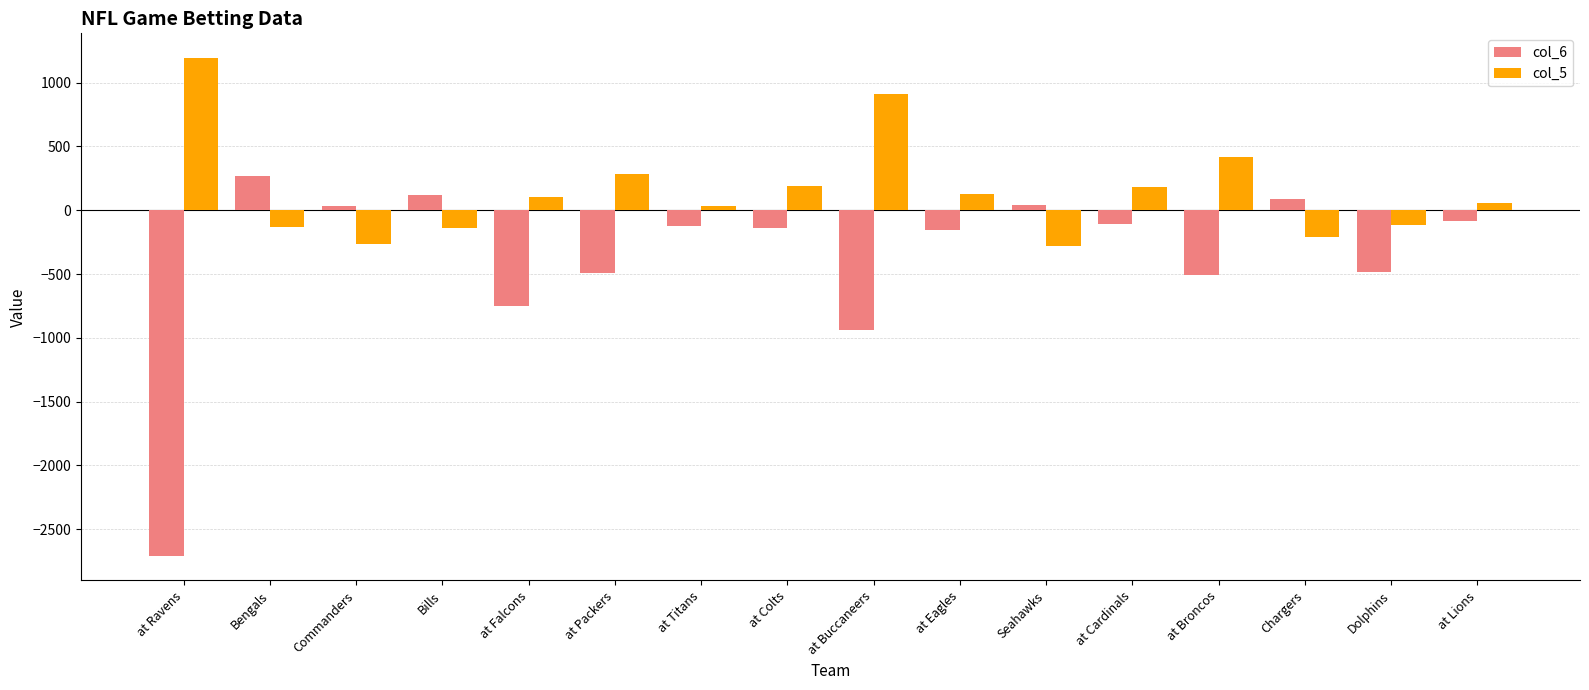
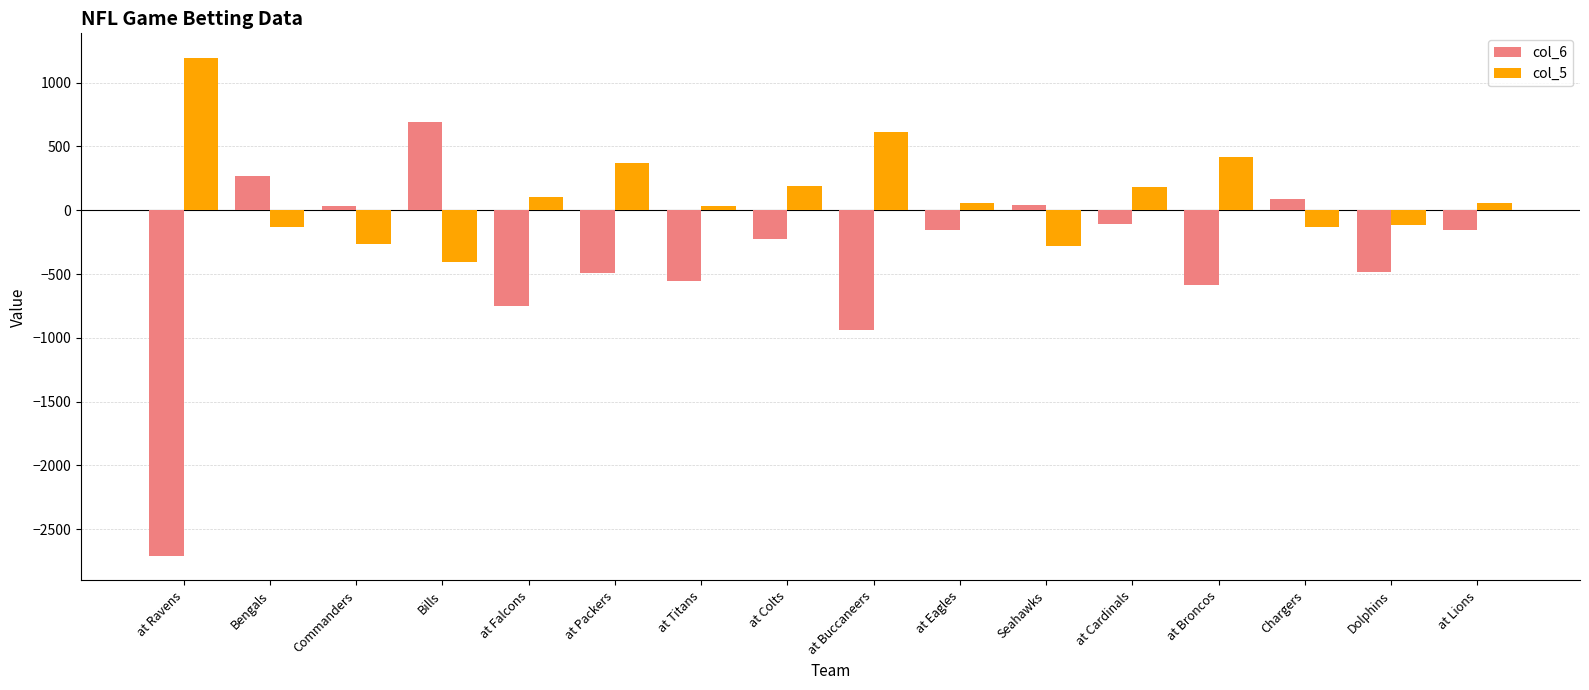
col_6, Bills: 120 -> 690
col_5, Bills: -140 -> -410
col_5, at Packers: 280 -> 370
col_6, at Titans: -120 -> -560
col_6, at Colts: -140 -> -230
col_5, at Buccaneers: 910 -> 610
col_5, at Eagles: 130 -> 60
col_6, at Broncos: -510 -> -580
col_5, Chargers: -210 -> -130
col_6, at Lions: -90 -> -150
